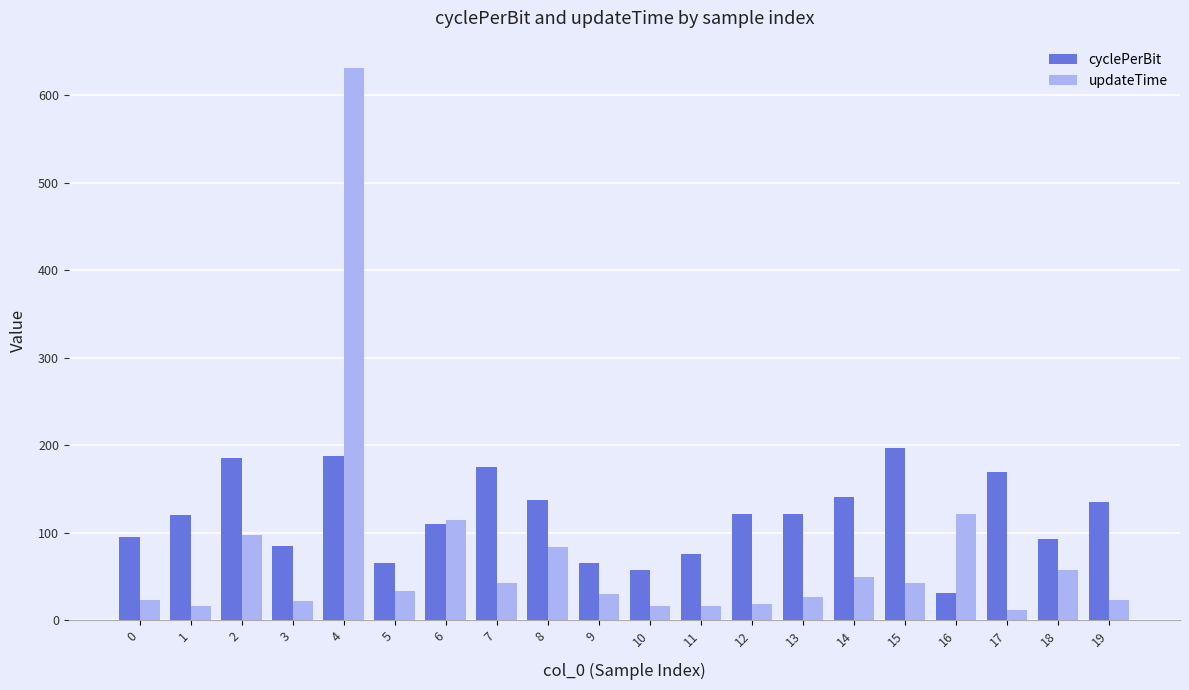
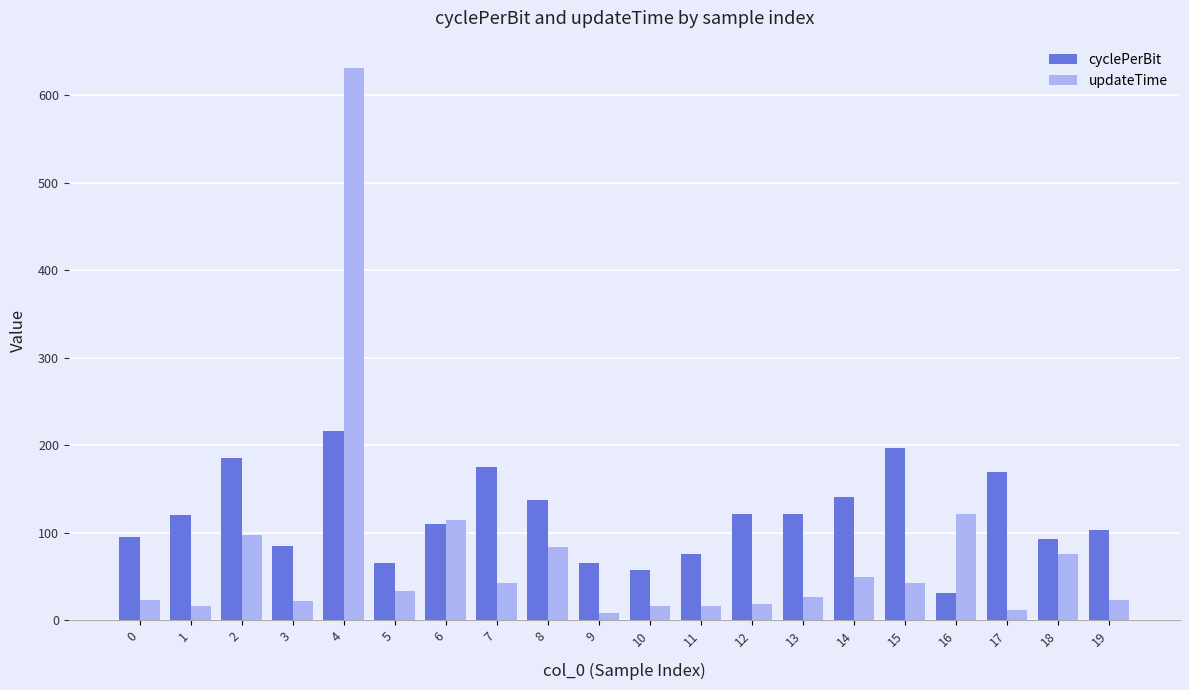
cyclePerBit, 4: 190 -> 220
updateTime, 9: 30 -> 10
updateTime, 18: 60 -> 80
cyclePerBit, 19: 130 -> 100
